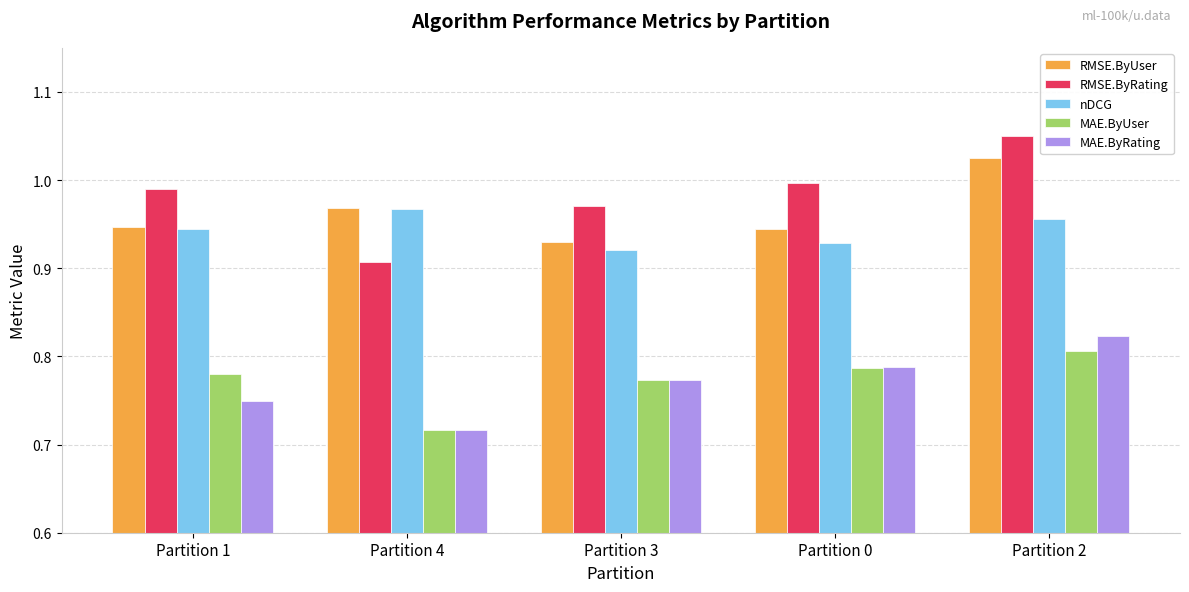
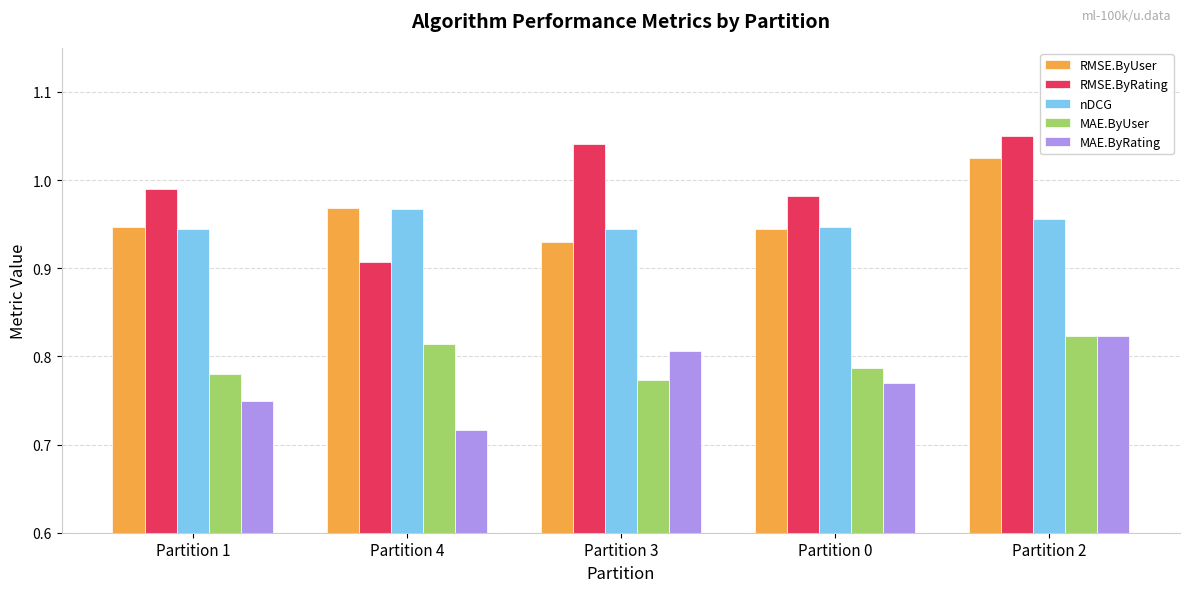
MAE.ByUser, Partition 4: 0.72 -> 0.81
RMSE.ByRating, Partition 3: 0.97 -> 1.04
nDCG, Partition 3: 0.92 -> 0.94
MAE.ByRating, Partition 3: 0.77 -> 0.81
RMSE.ByRating, Partition 0: 1.00 -> 0.98
nDCG, Partition 0: 0.93 -> 0.95
MAE.ByRating, Partition 0: 0.79 -> 0.77
MAE.ByUser, Partition 2: 0.81 -> 0.82
